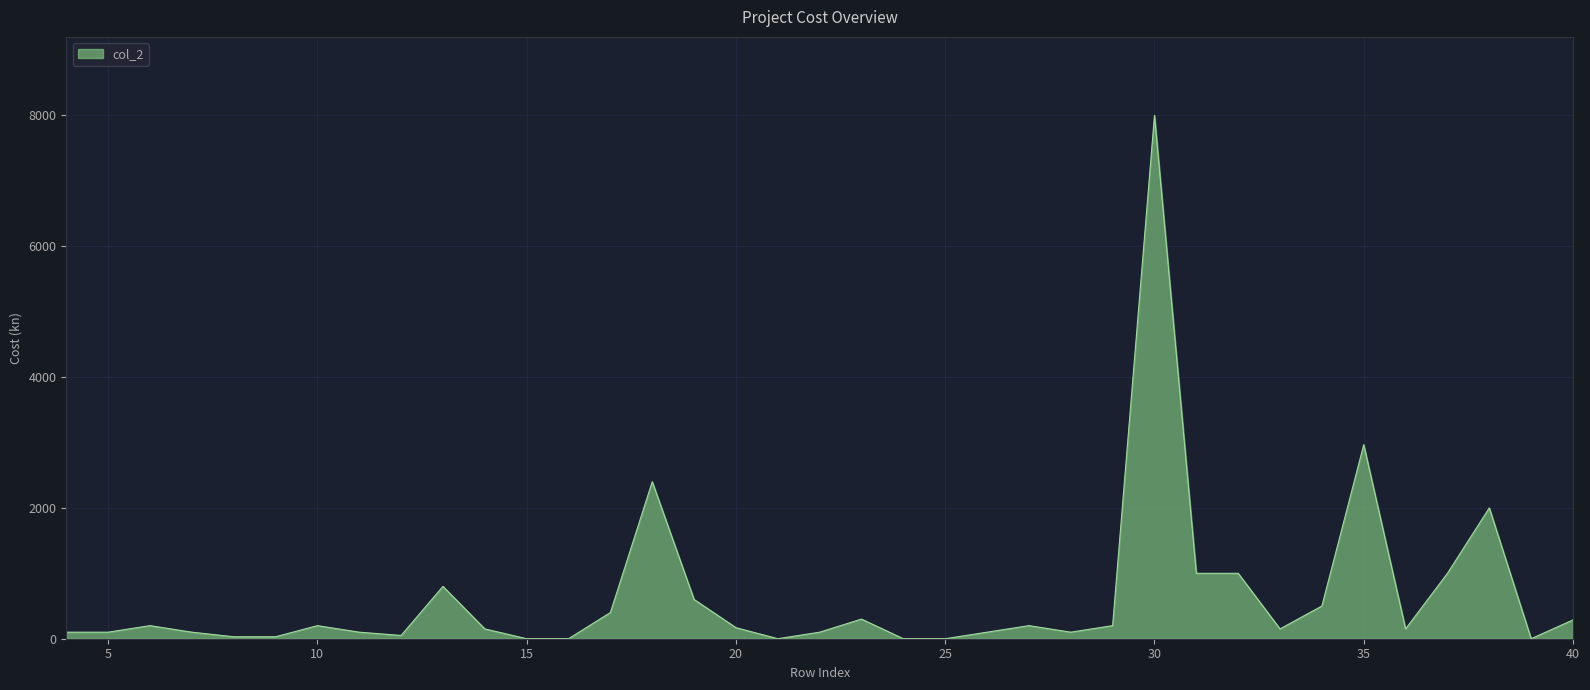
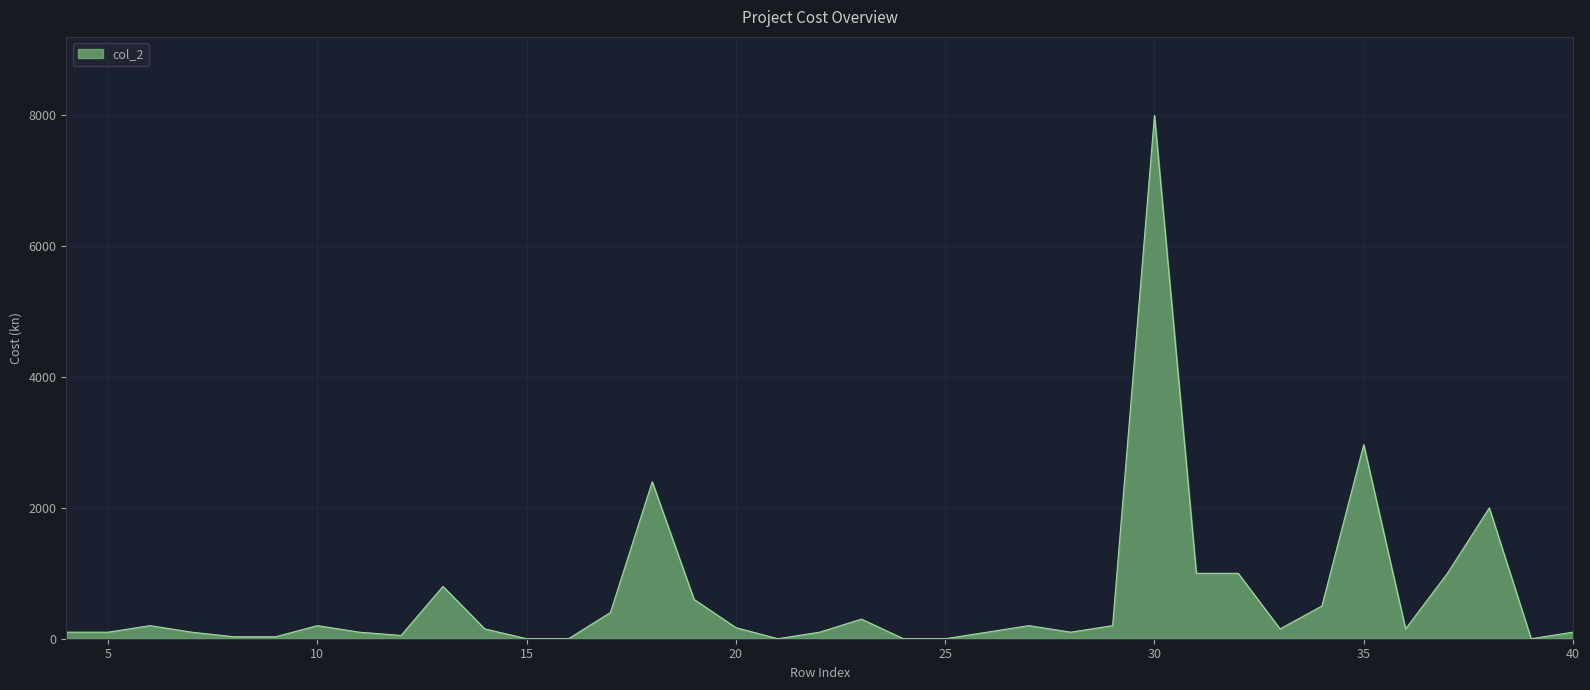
40: 300 -> 100
